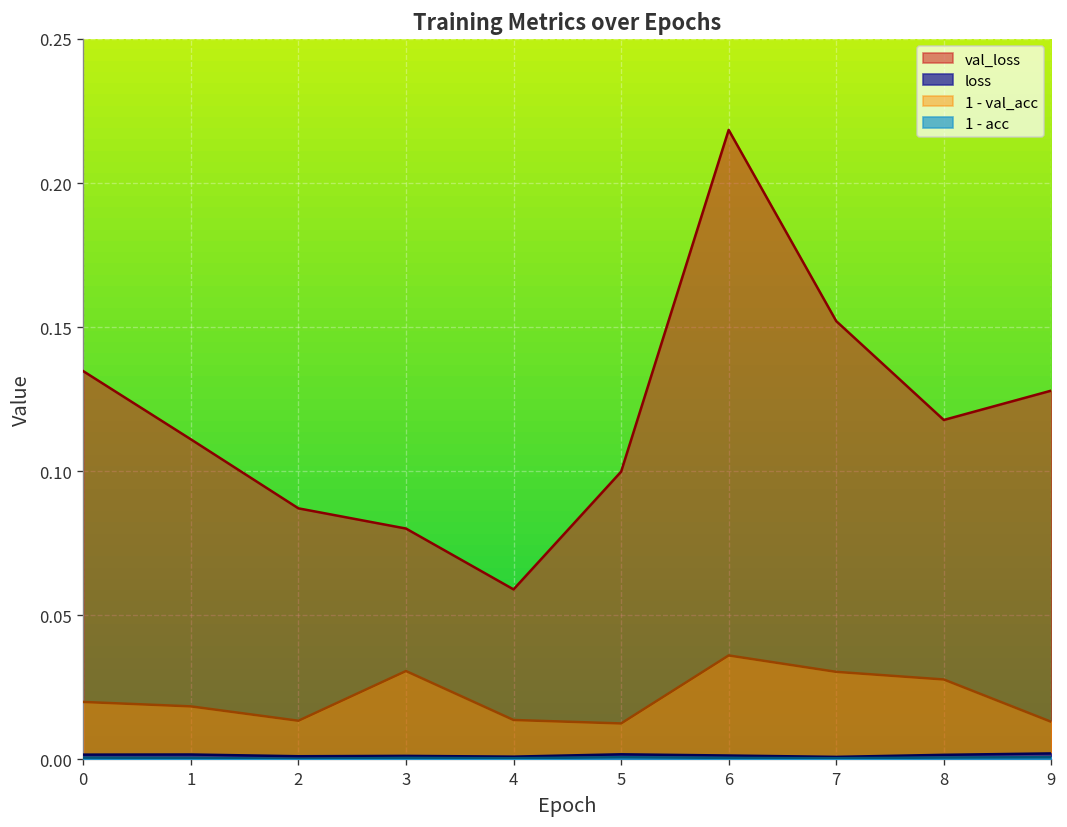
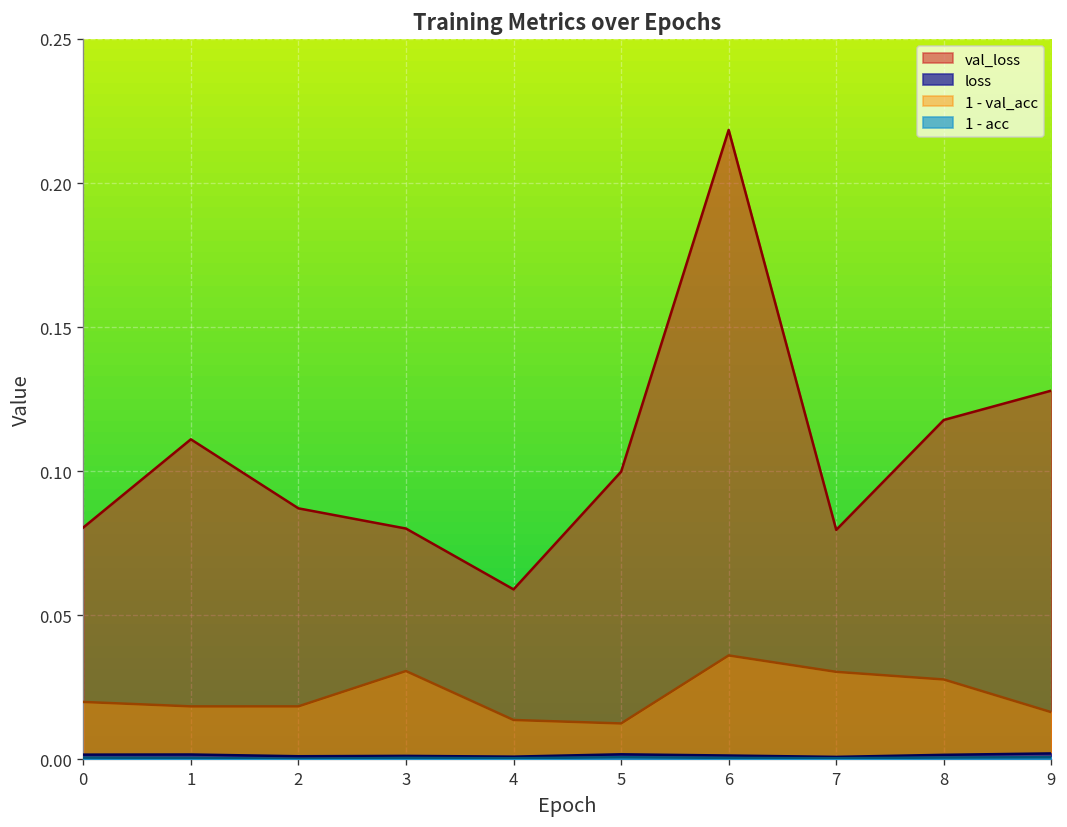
val_loss, 0: 0.135 -> 0.080
1 - val_acc, 2: 0.013 -> 0.018
val_loss, 7: 0.152 -> 0.080
1 - val_acc, 9: 0.013 -> 0.016
